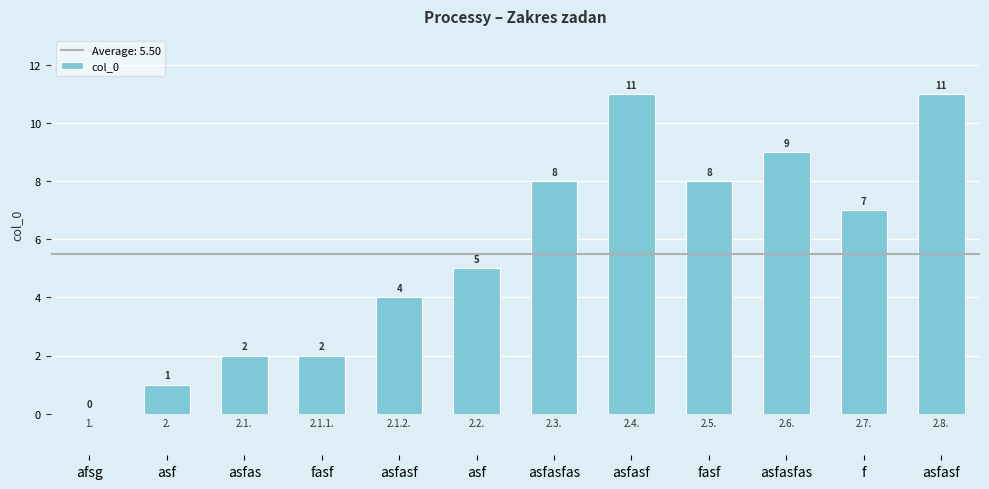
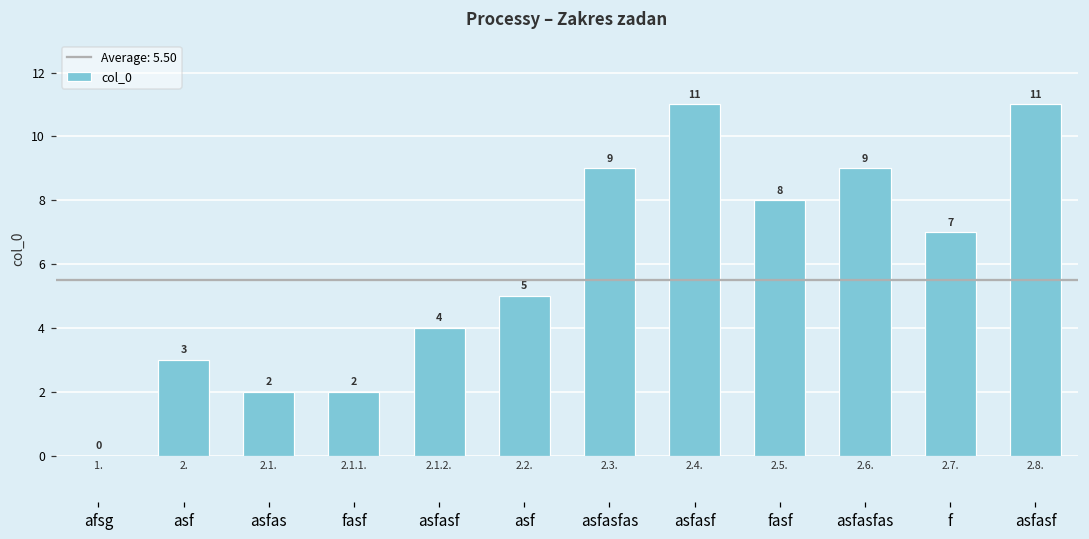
2.: 1 -> 3
2.3.: 8 -> 9
